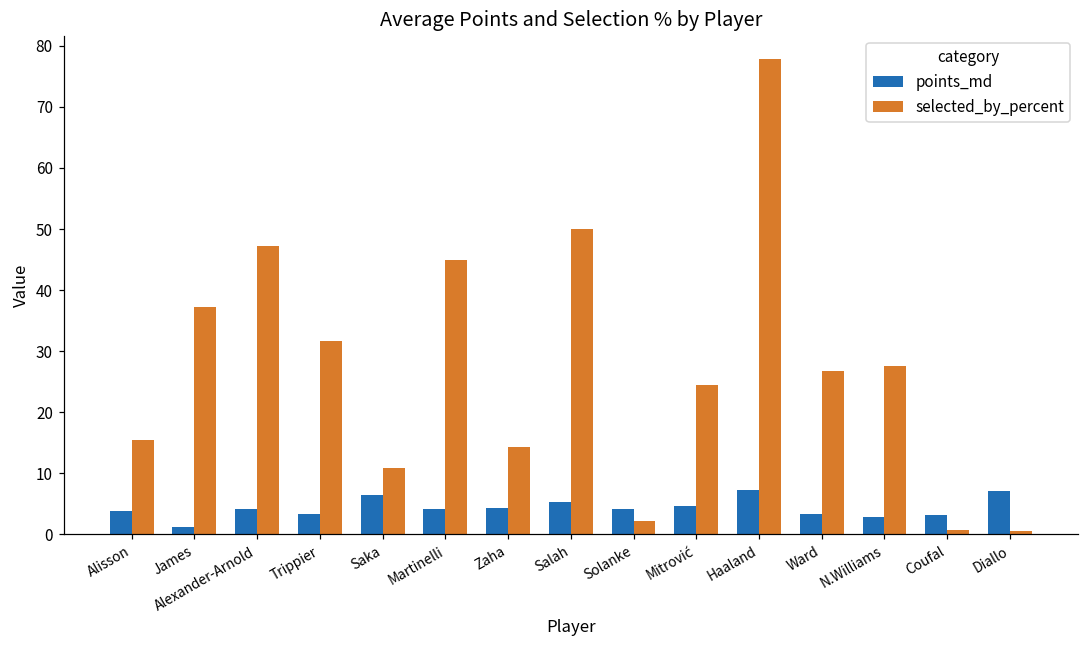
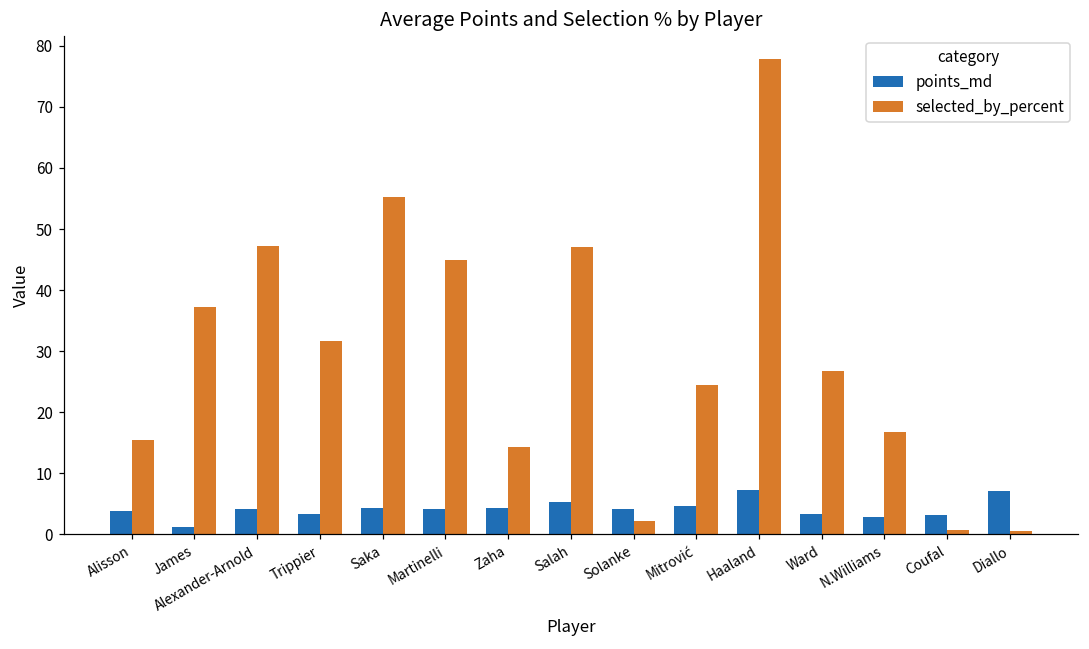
points_md, Saka: 6 -> 4
selected_by_percent, Saka: 11 -> 55
selected_by_percent, Salah: 50 -> 47
selected_by_percent, N.Williams: 28 -> 17
